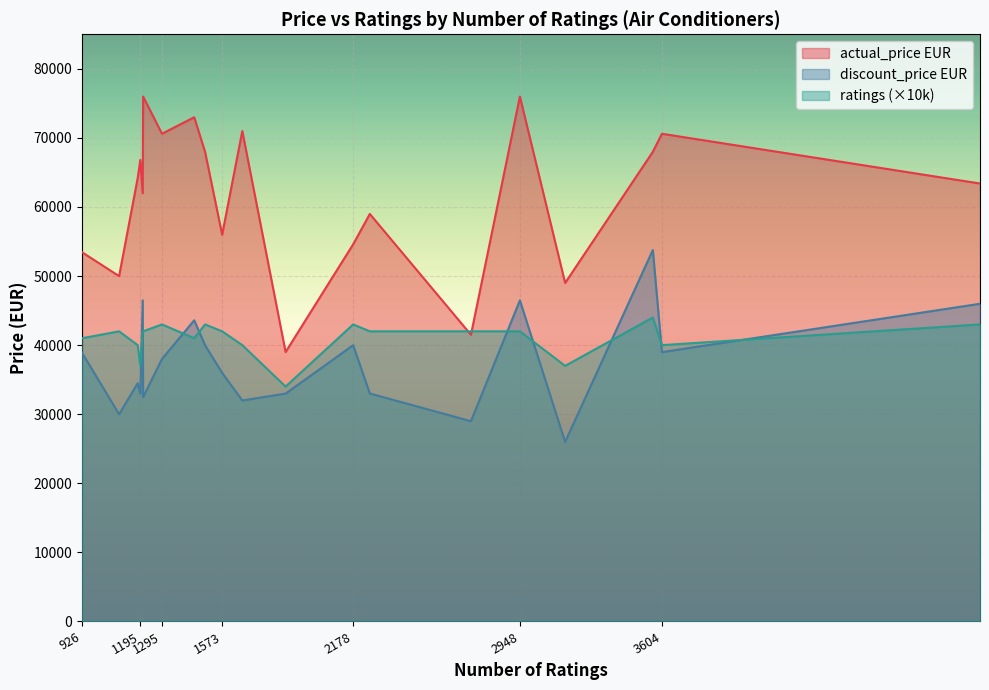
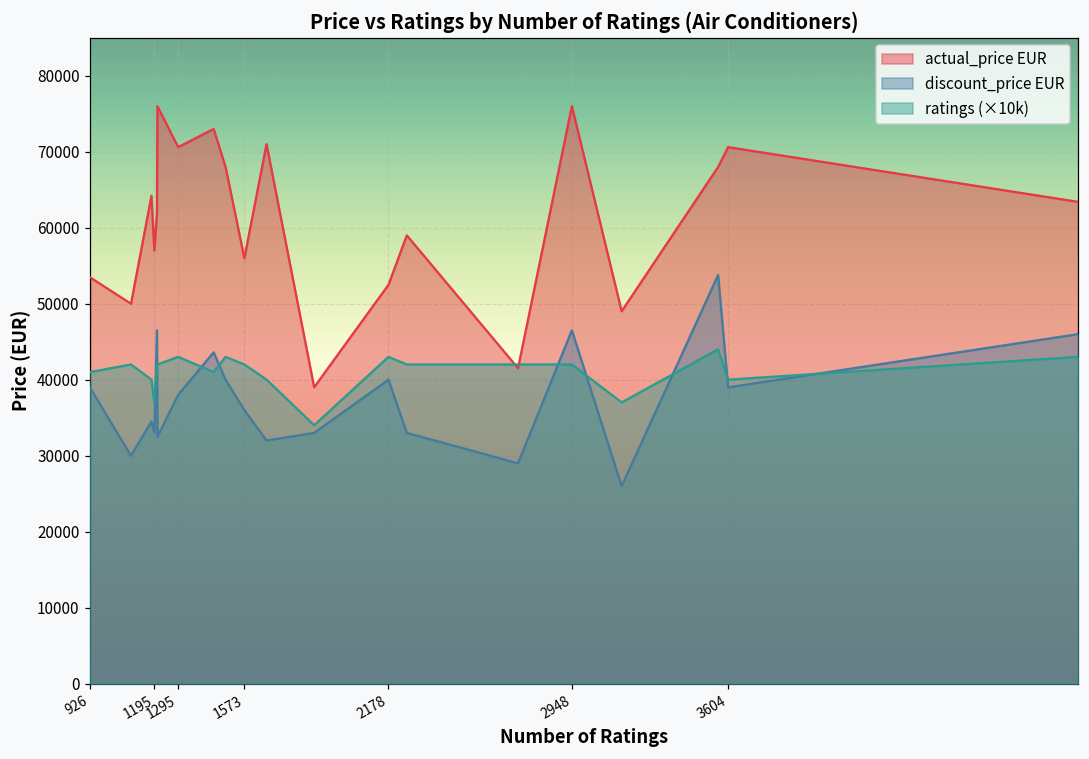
actual_price EUR, 1195: 67000 -> 57000
actual_price EUR, 2178: 55000 -> 52000
